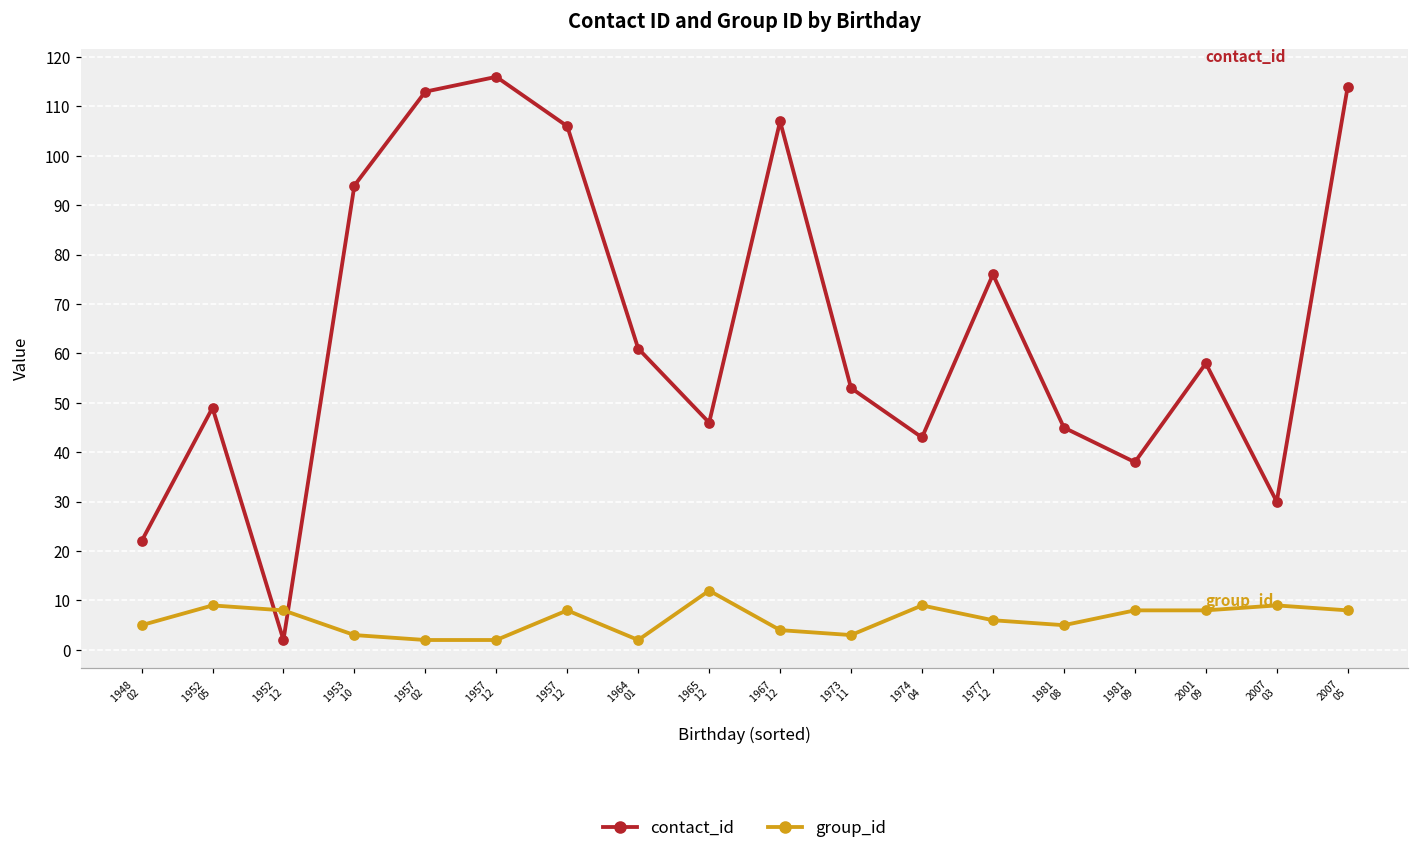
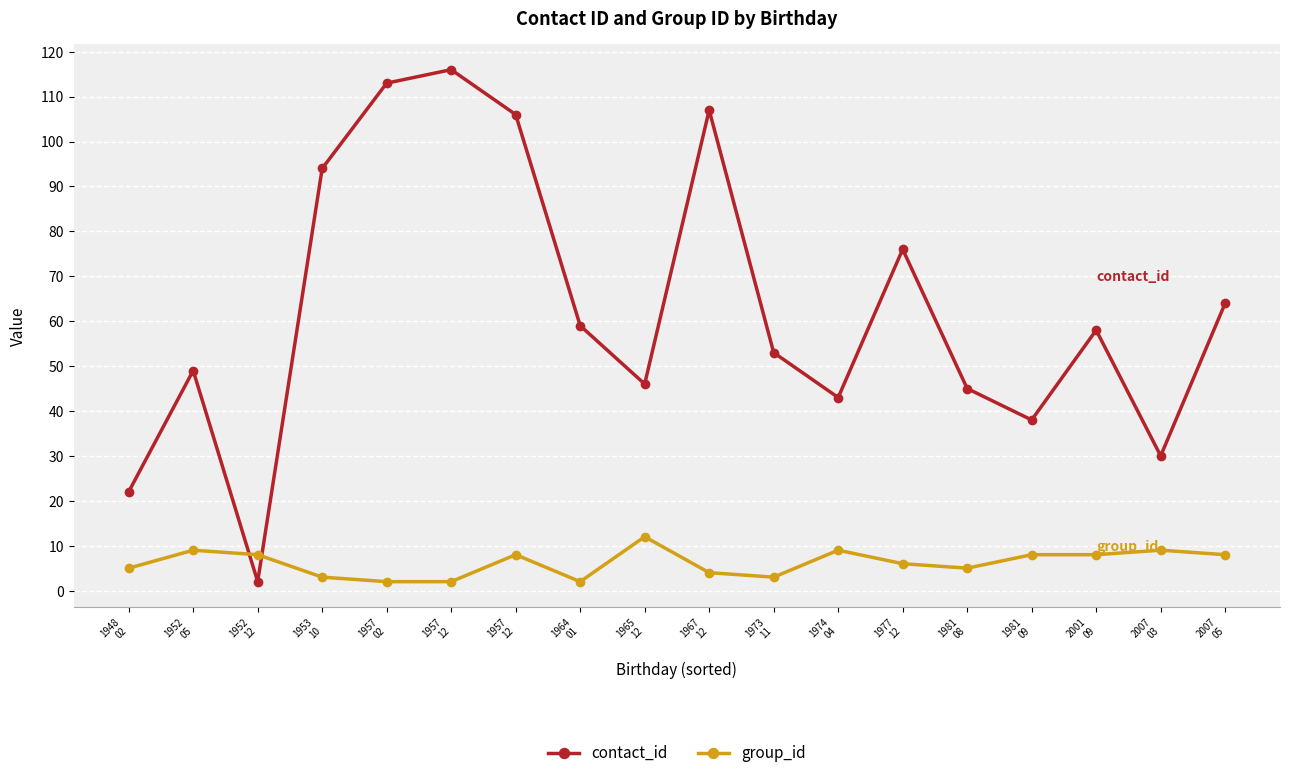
contact_id, 1964 01: 61 -> 59
contact_id, 2007 05: 114 -> 64
